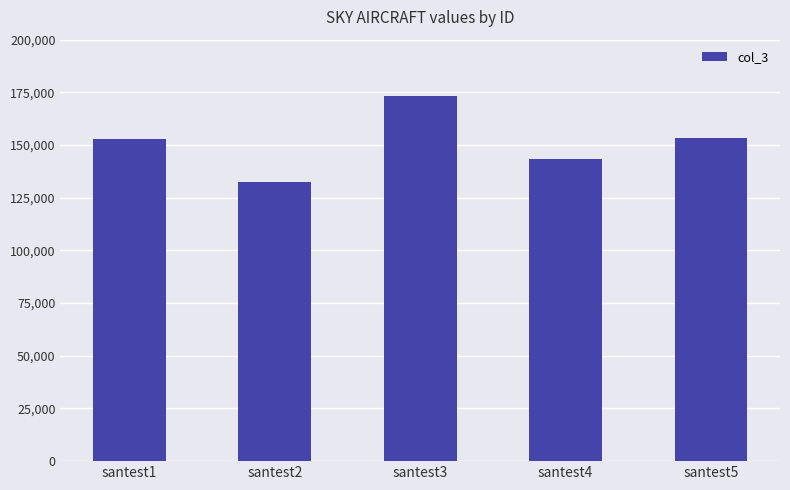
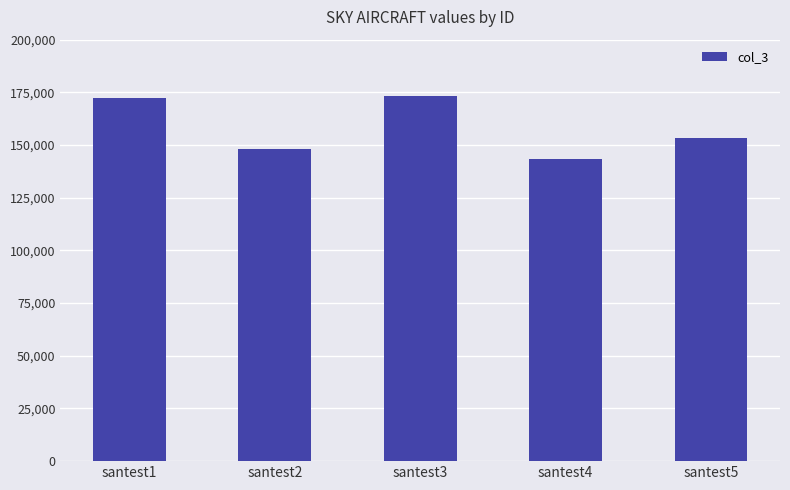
santest1: 153,000 -> 172,000
santest2: 132,000 -> 148,000
